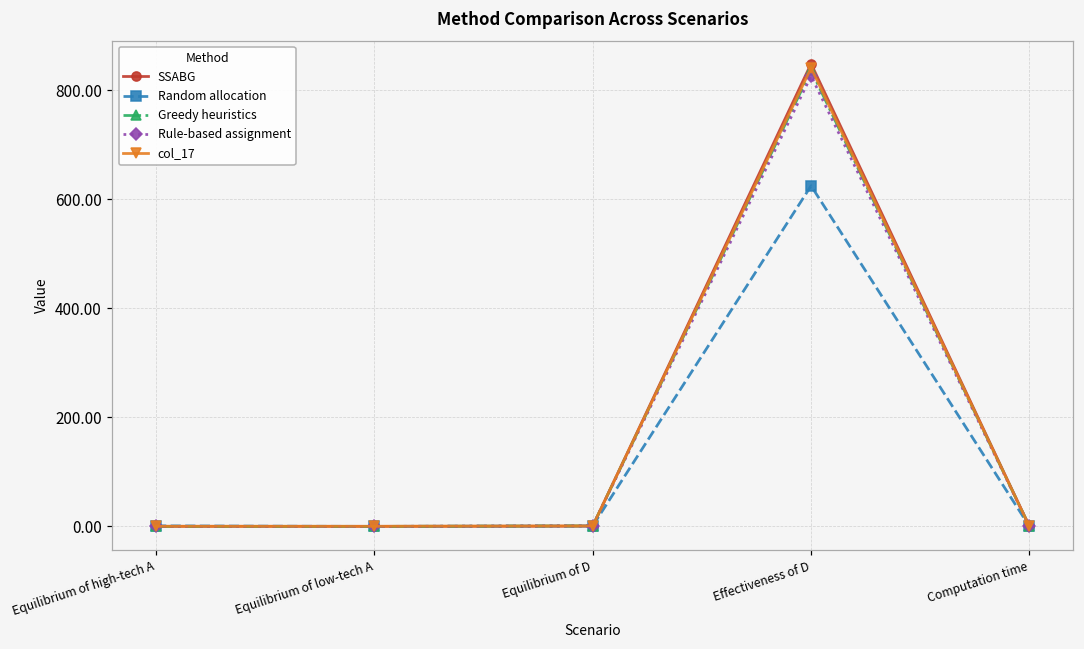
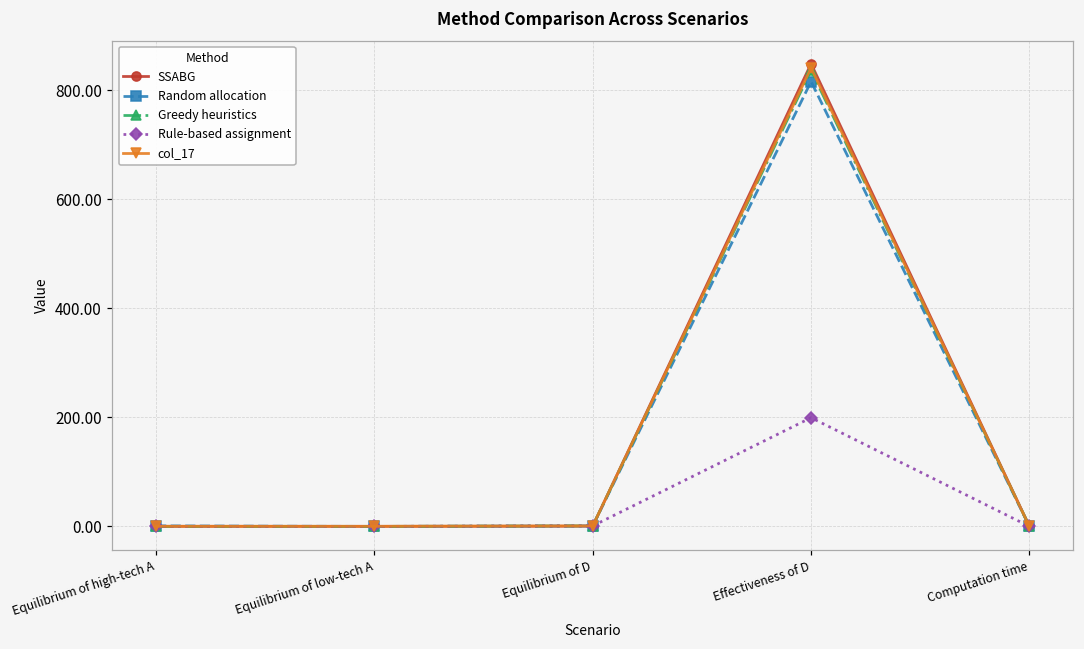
Random allocation, Effectiveness of D: 620 -> 820
Rule-based assignment, Effectiveness of D: 830 -> 200
